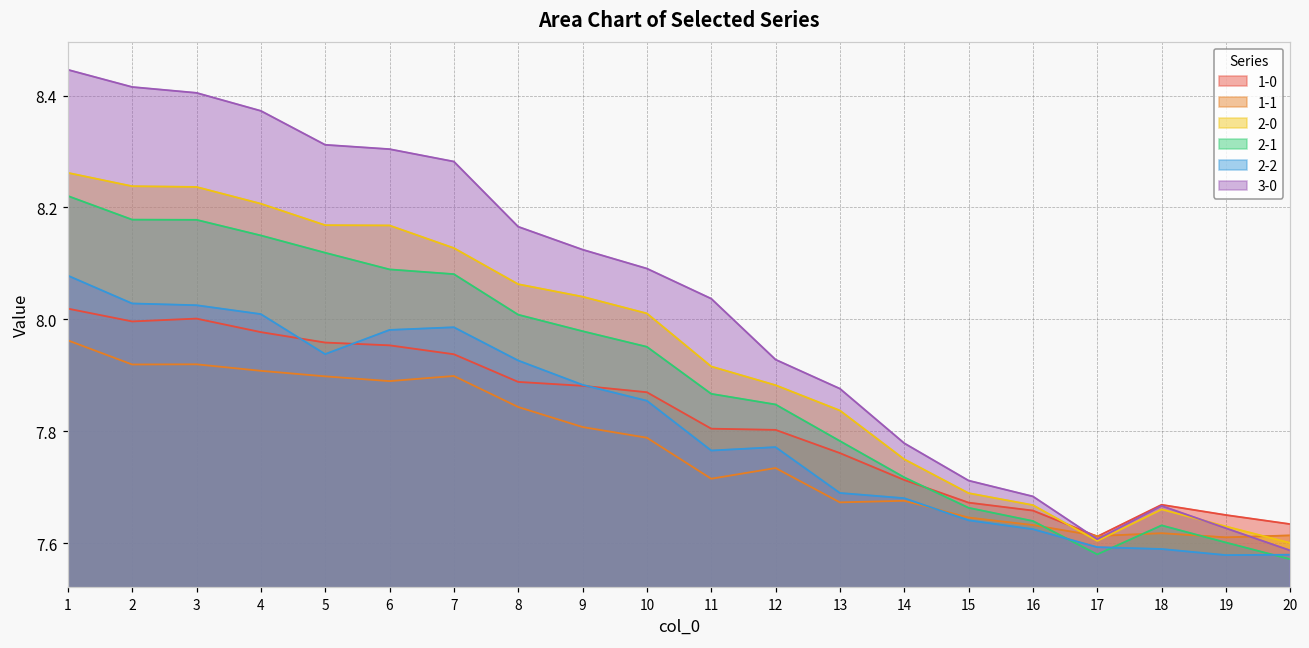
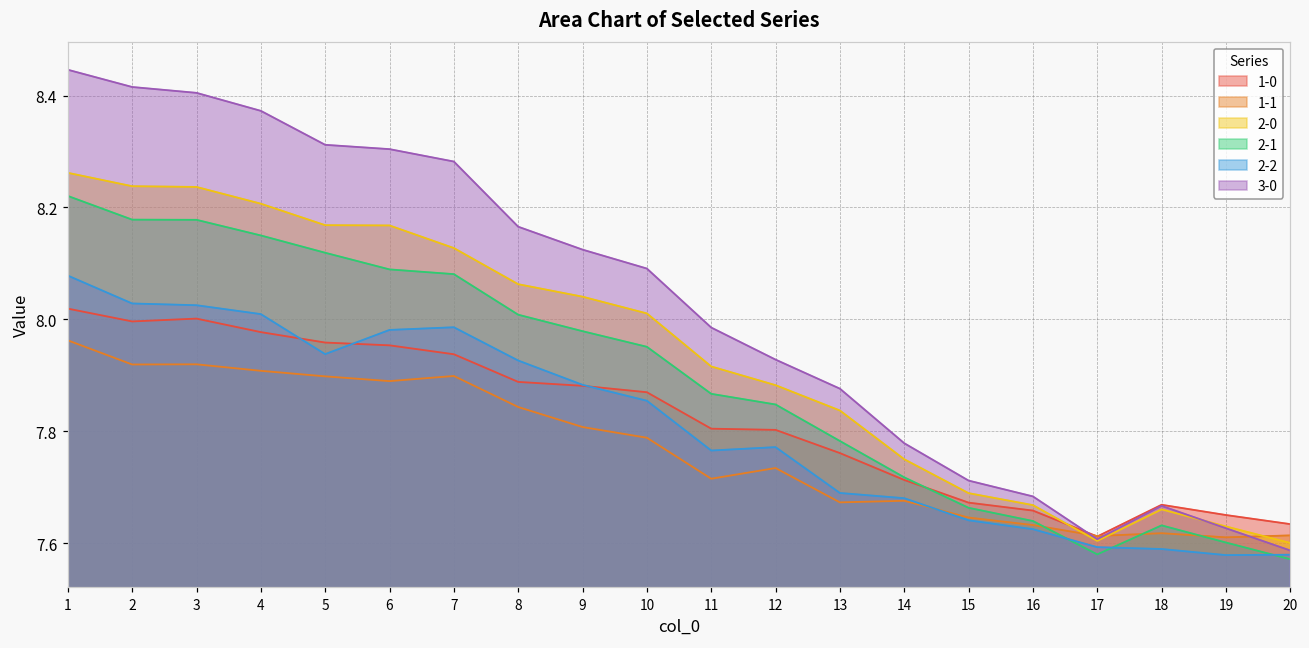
3-0, 11: 8.04 -> 7.99
